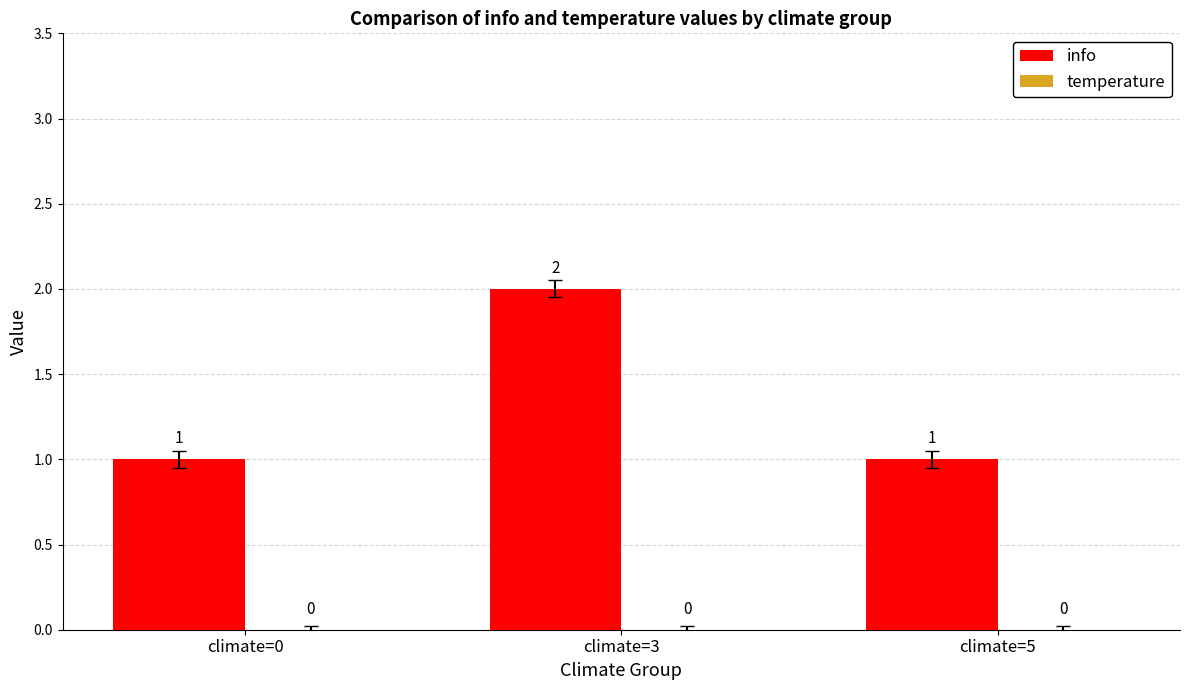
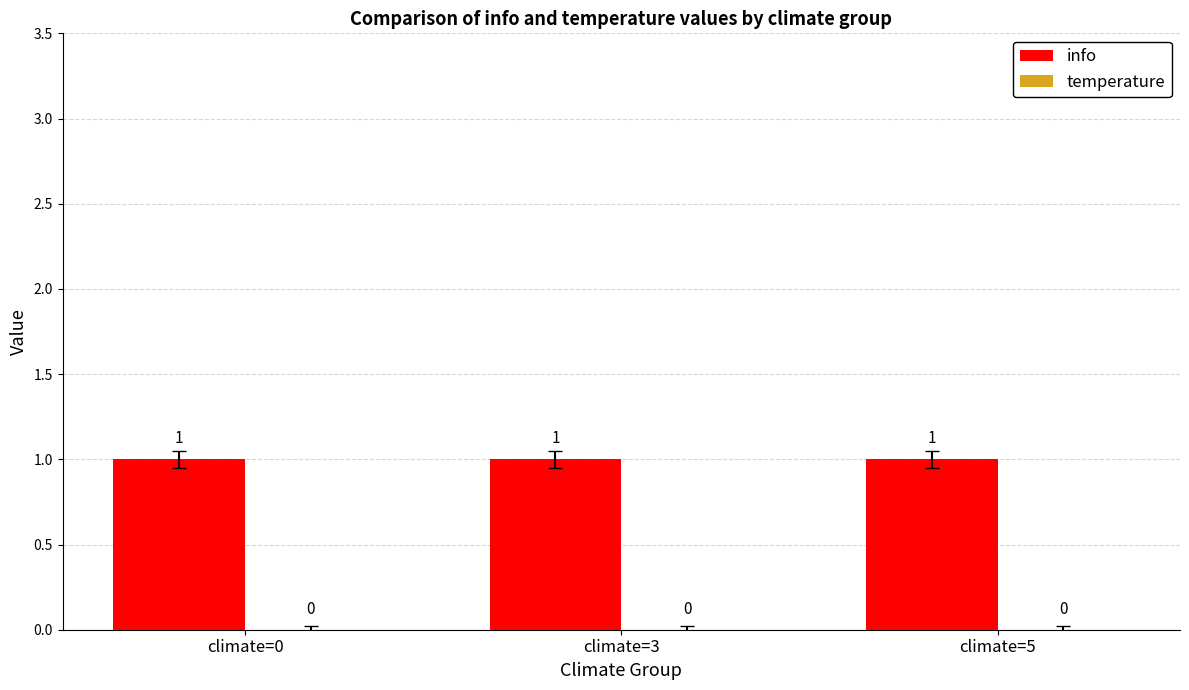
info, climate=3: 2 -> 1
